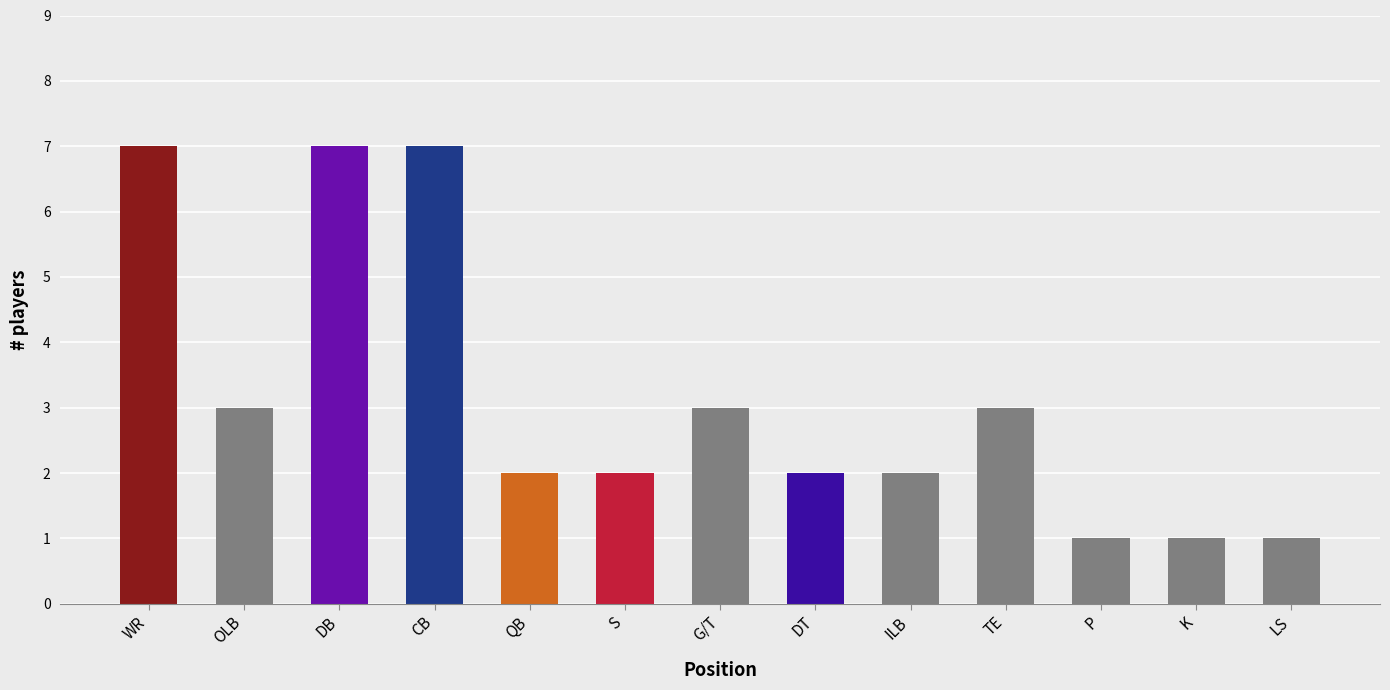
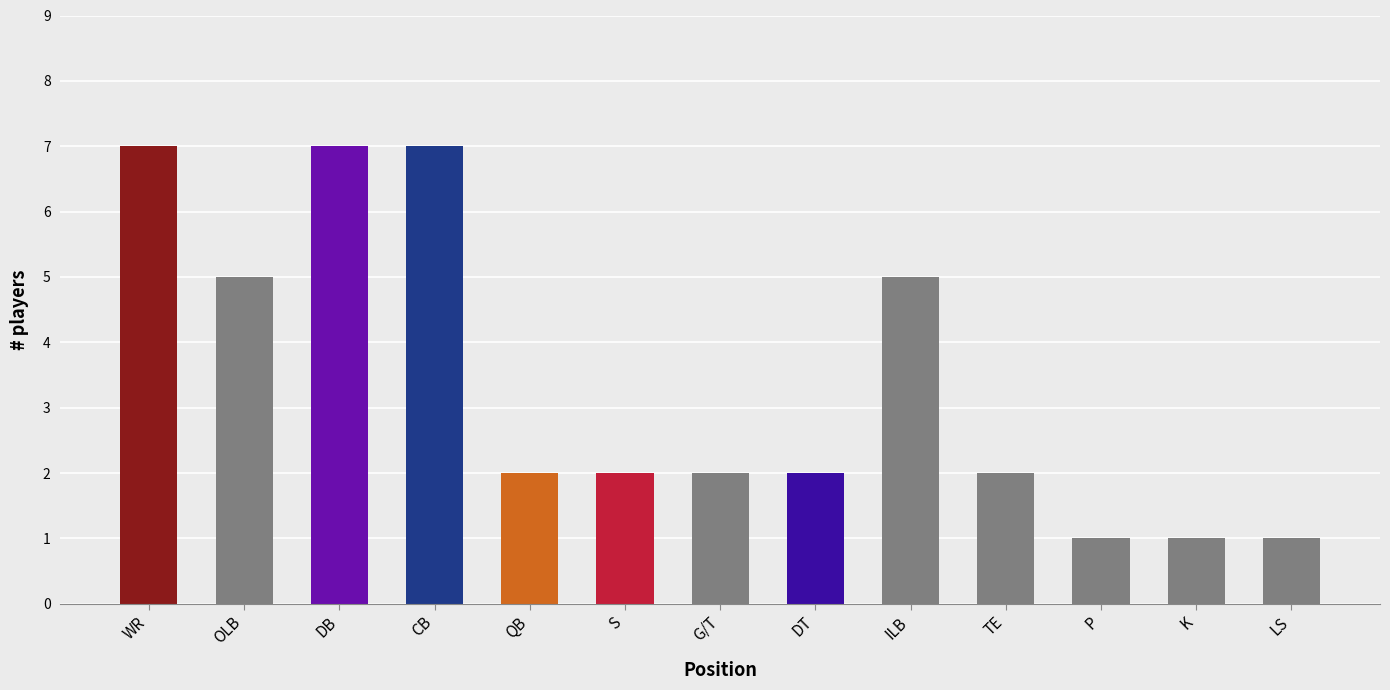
OLB: 3 -> 5
G/T: 3 -> 2
ILB: 2 -> 5
TE: 3 -> 2
